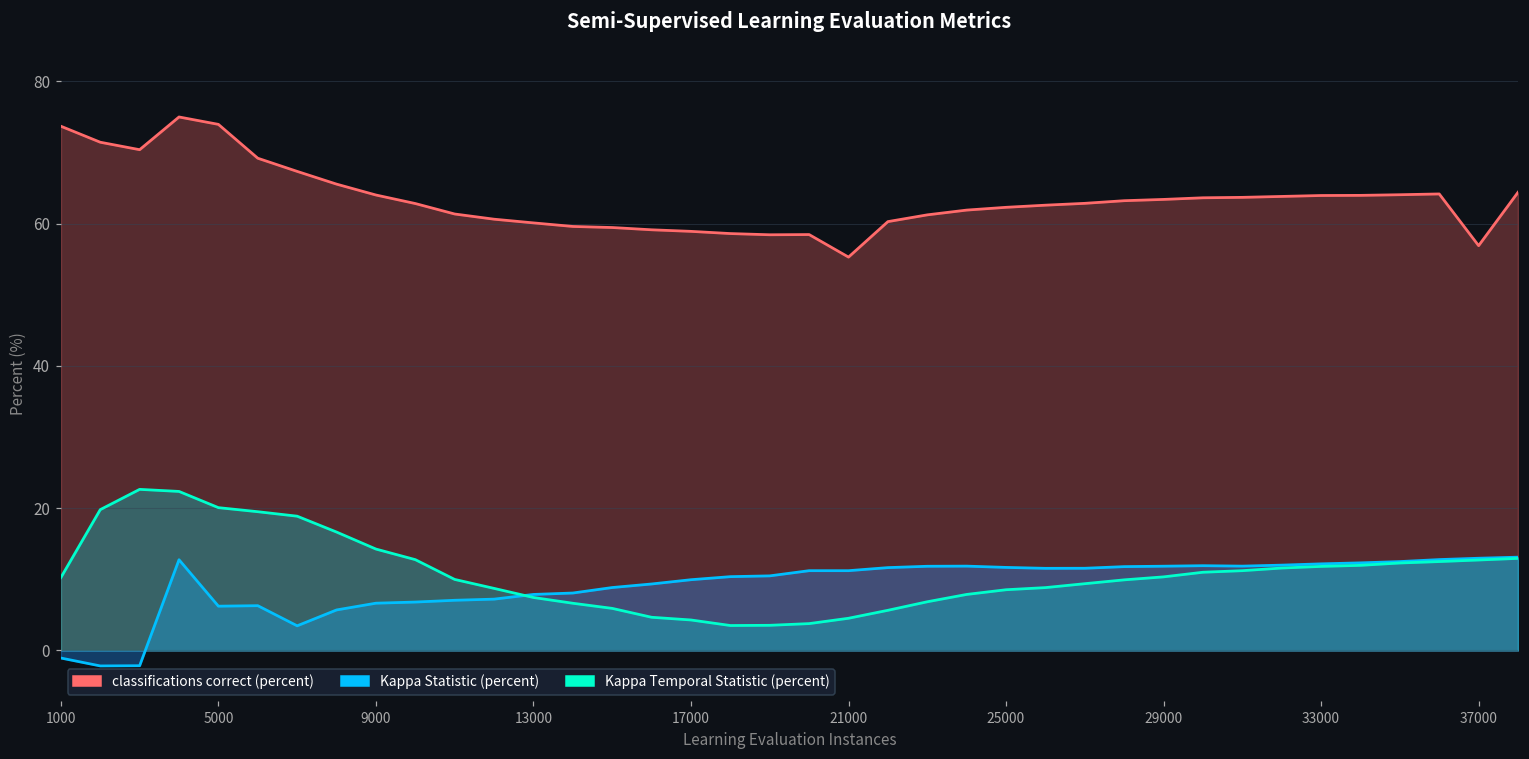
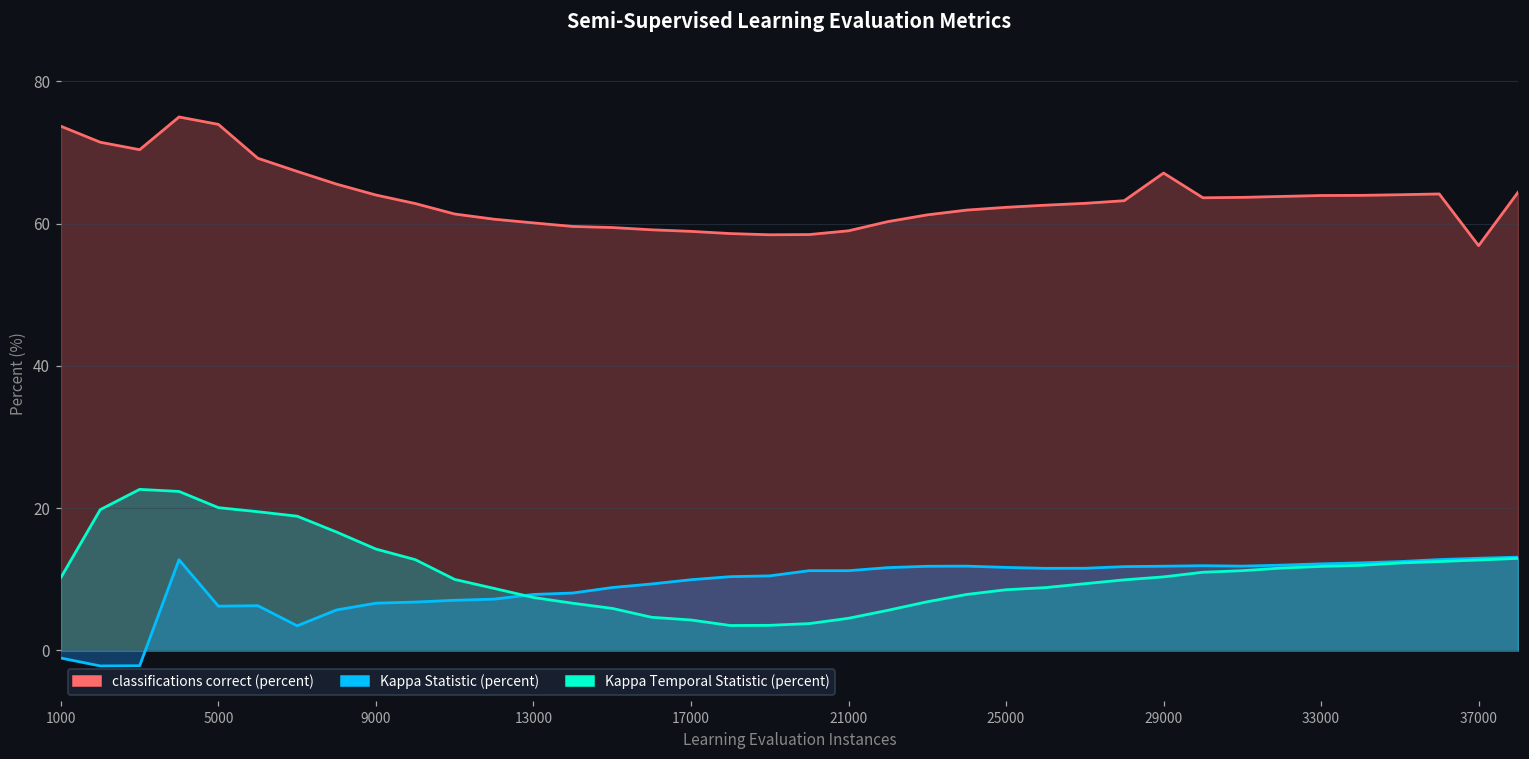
classifications correct (percent), 21000: 55 -> 59
classifications correct (percent), 29000: 63 -> 67
